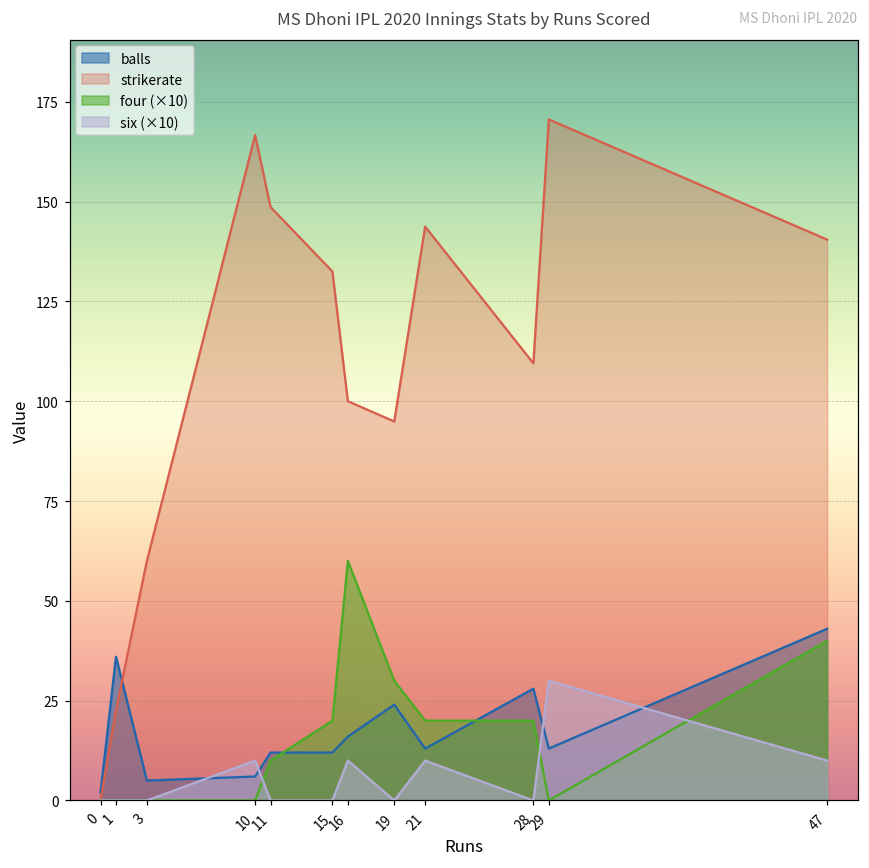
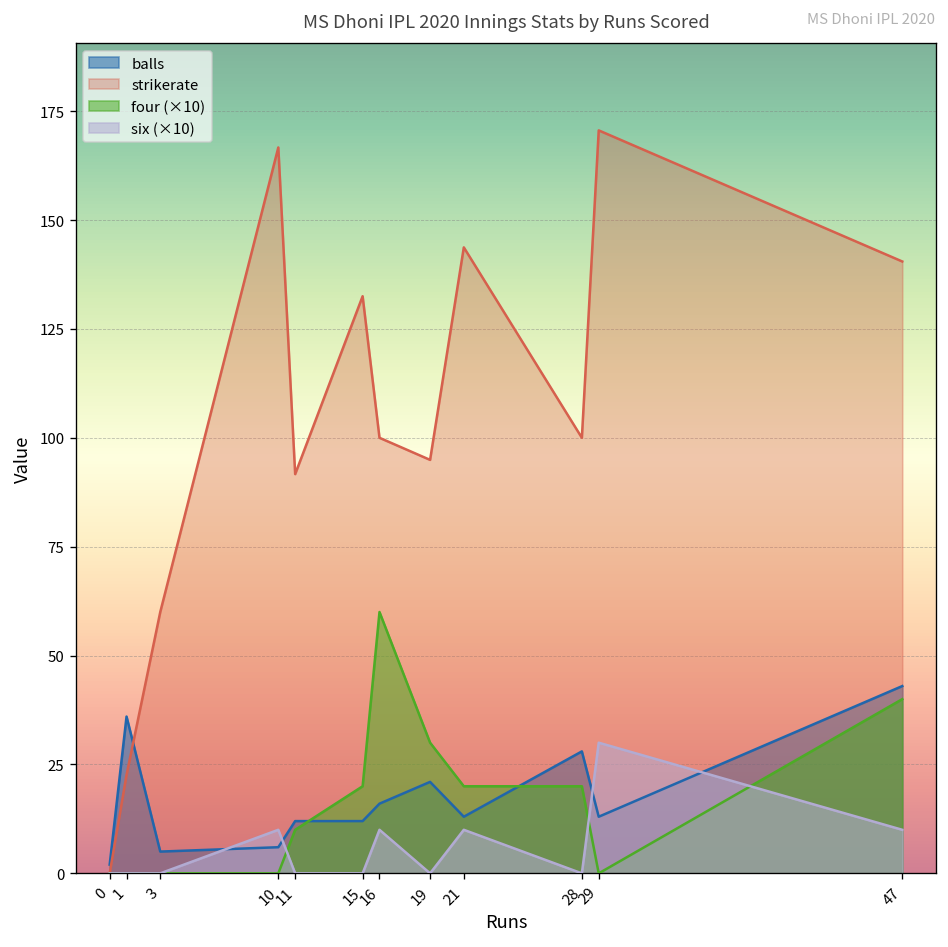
strikerate, 11: 149 -> 92
balls, 19: 24 -> 21
strikerate, 28: 110 -> 100
